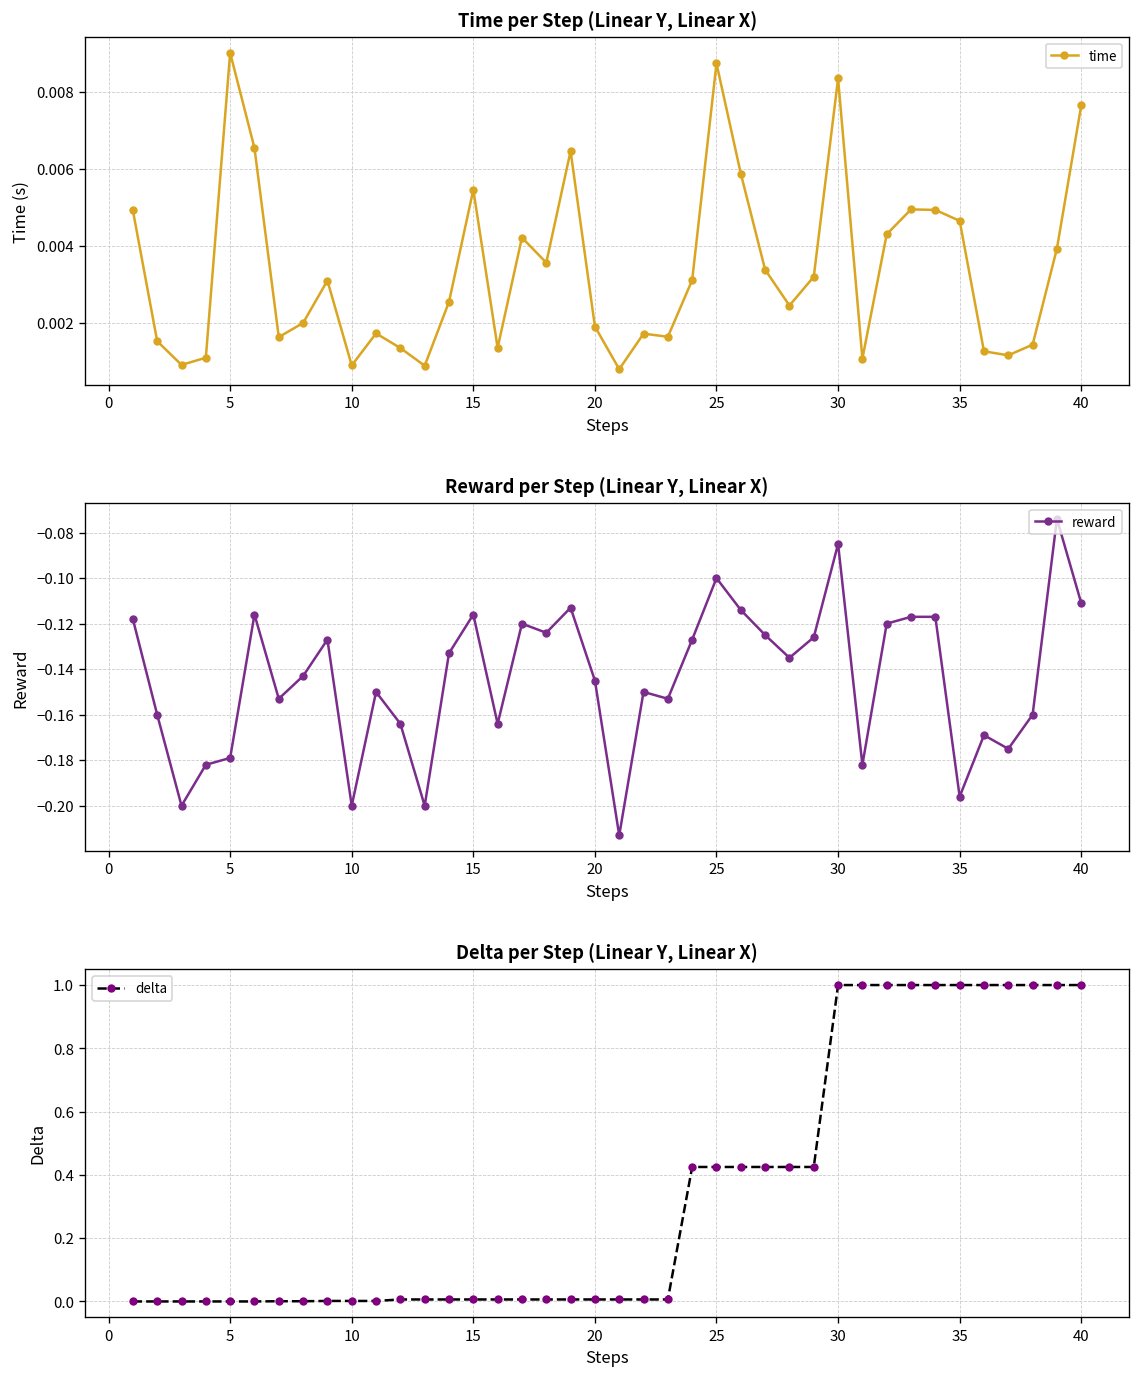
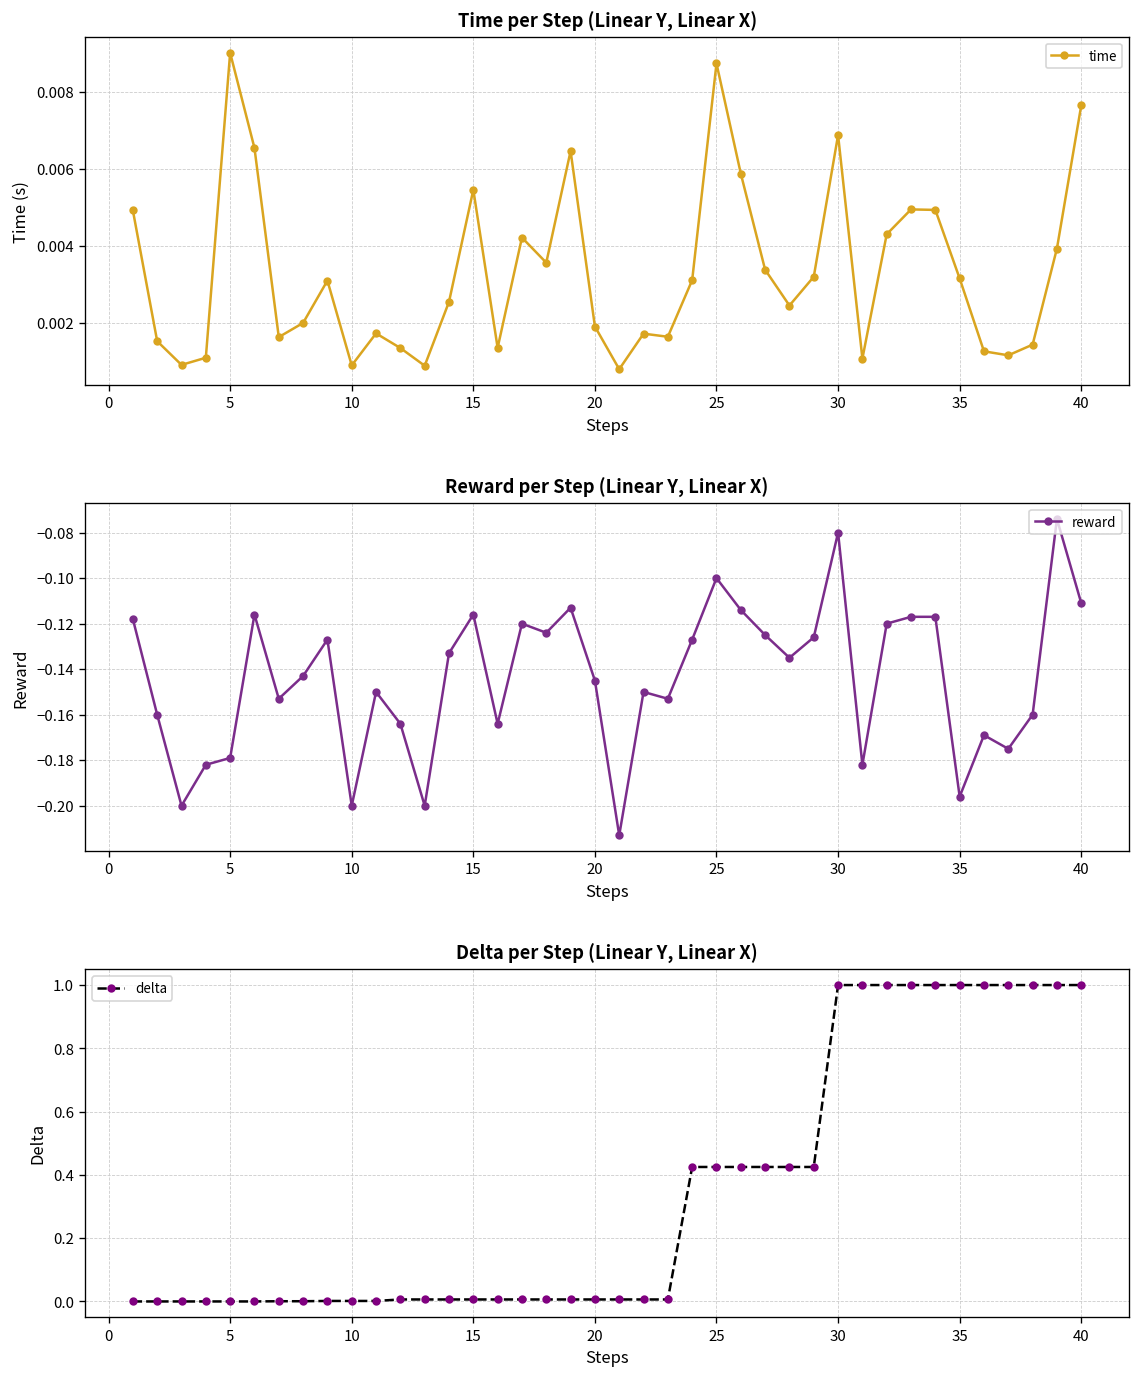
Time per Step (Linear Y, Linear X), 30: 0.0084 -> 0.0069
Time per Step (Linear Y, Linear X), 35: 0.0046 -> 0.0031
Reward per Step (Linear Y, Linear X), 30: -0.085 -> -0.080
